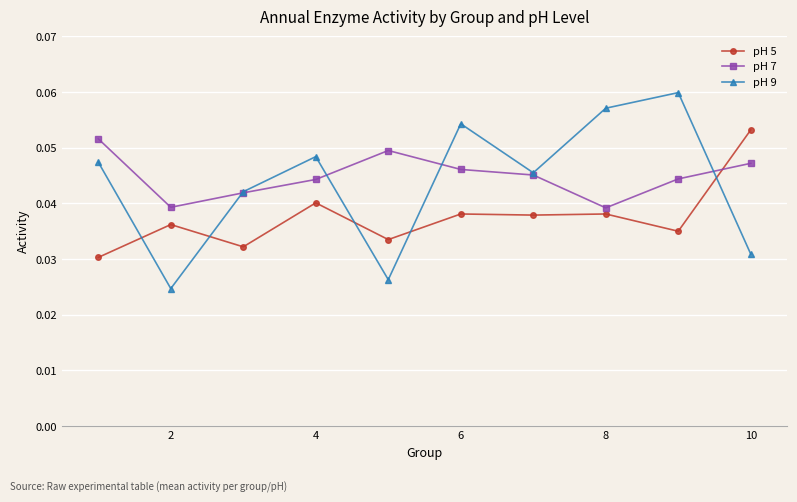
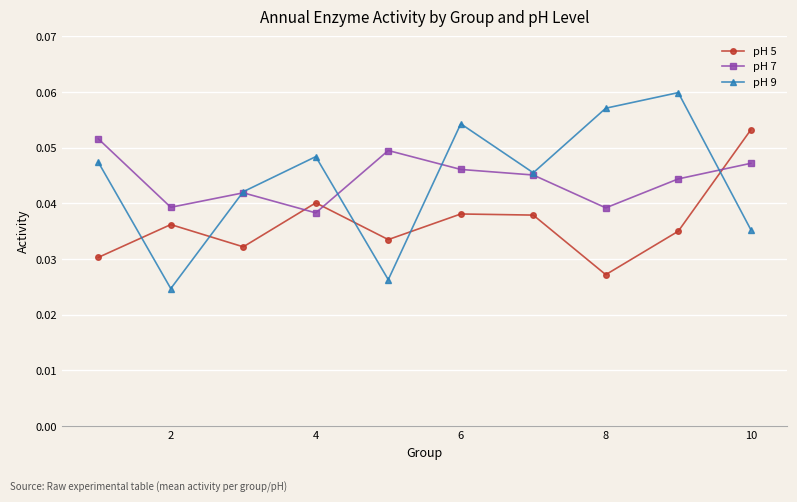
pH 7, 4: 0.044 -> 0.038
pH 5, 8: 0.038 -> 0.027
pH 9, 10: 0.031 -> 0.035
